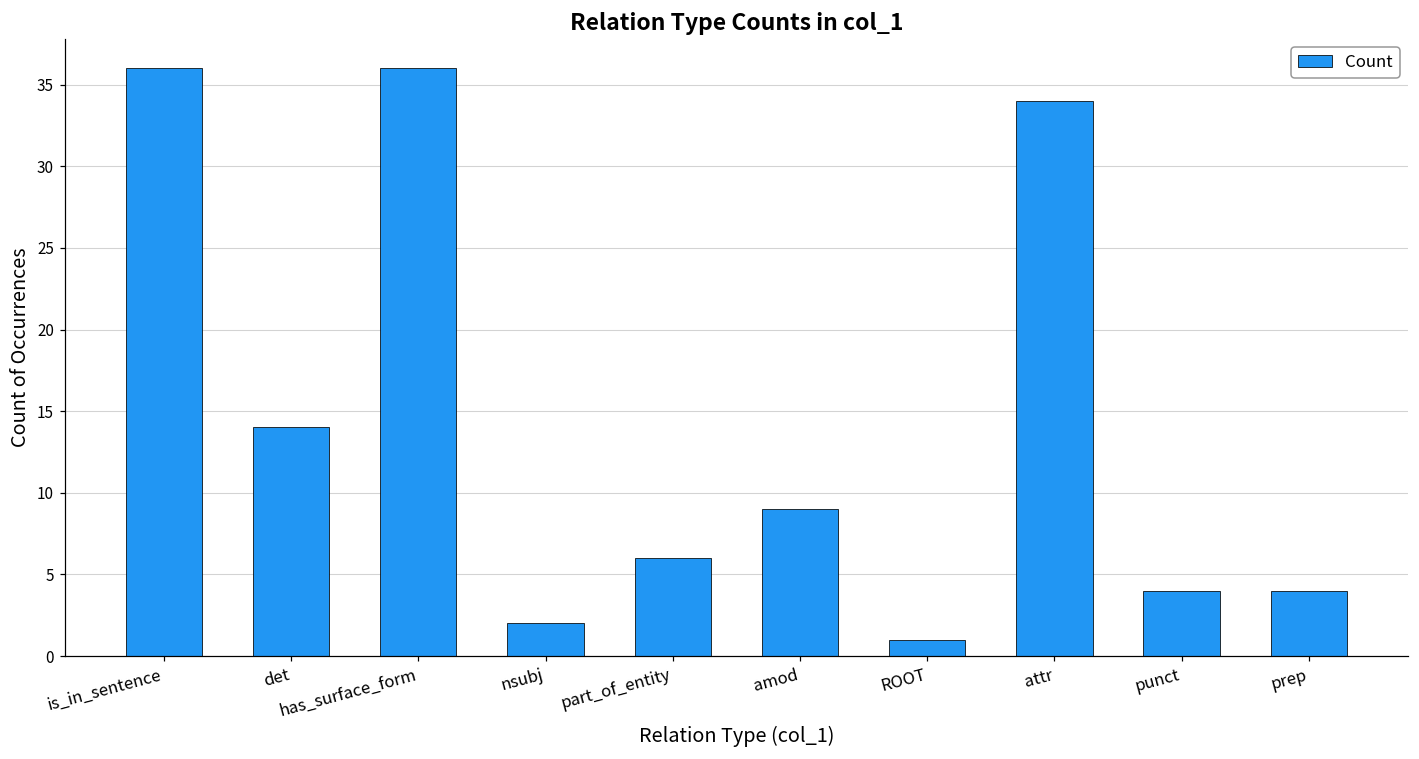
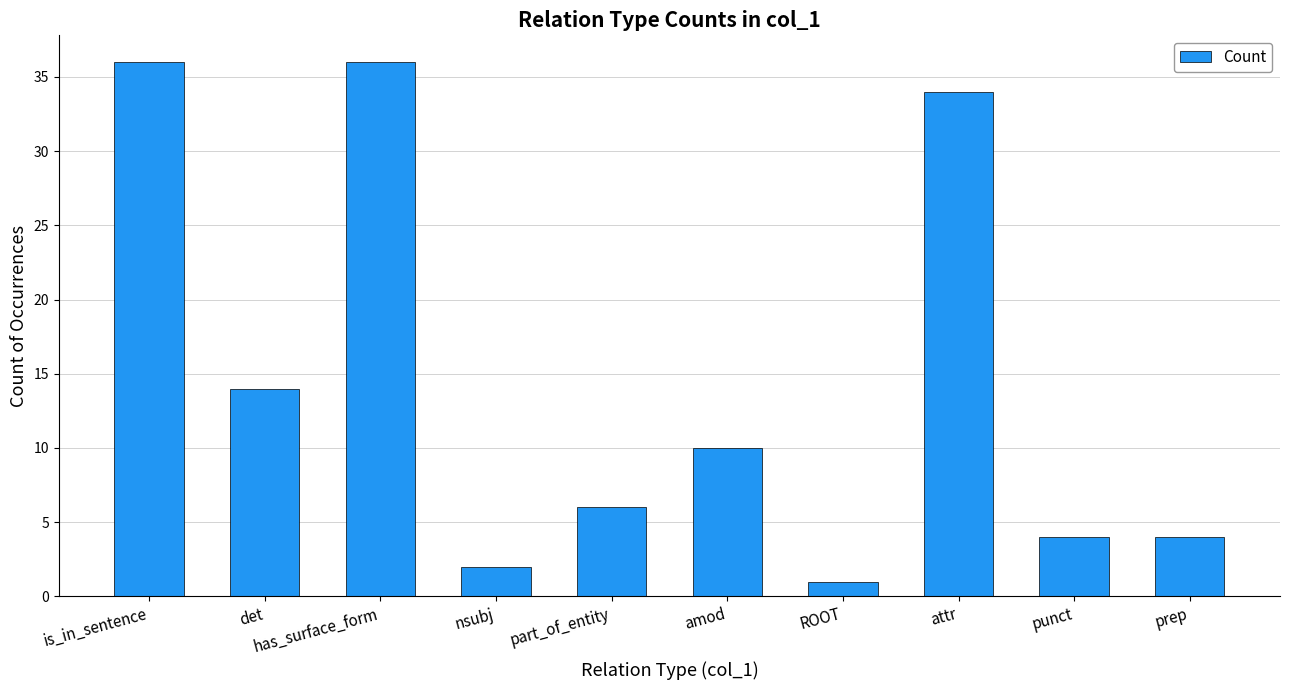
amod: 9 -> 10
